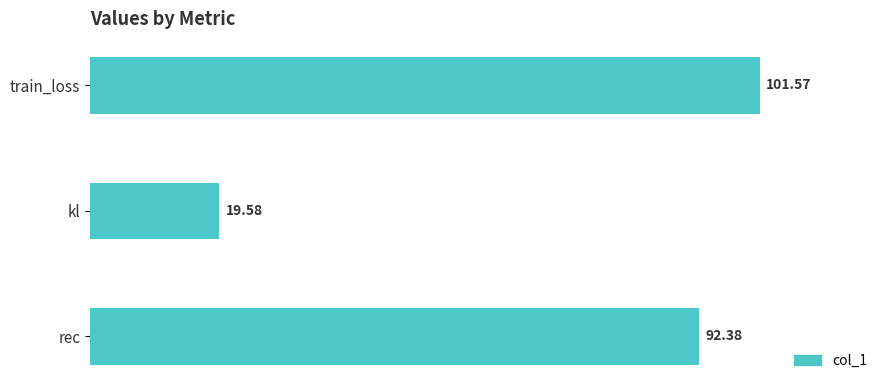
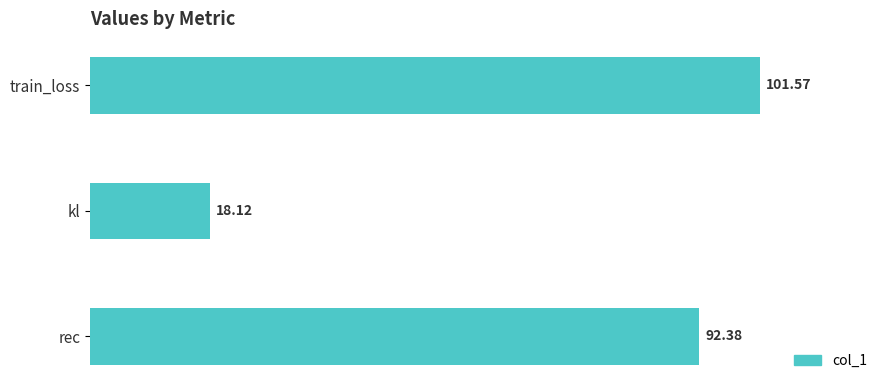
kl: 19.58 -> 18.12
